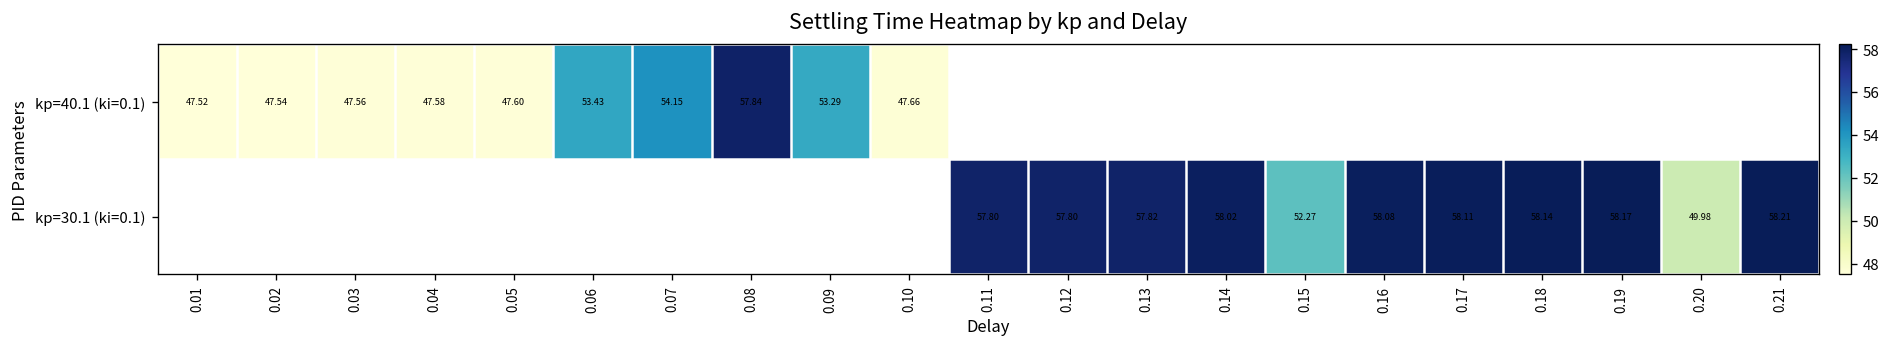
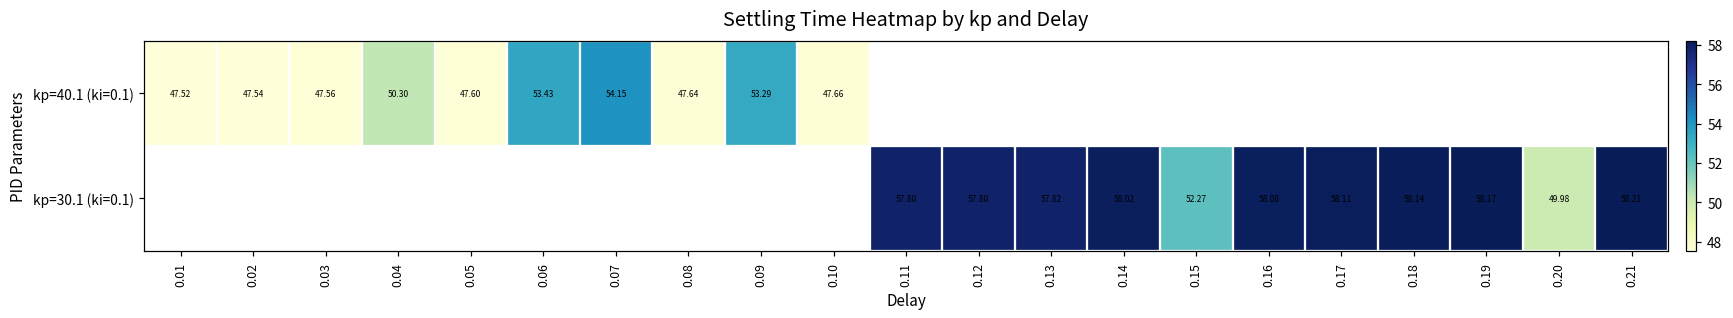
kp=40.1 (ki=0.1), 0.04: 47.58 -> 50.30
kp=40.1 (ki=0.1), 0.08: 57.84 -> 47.64
